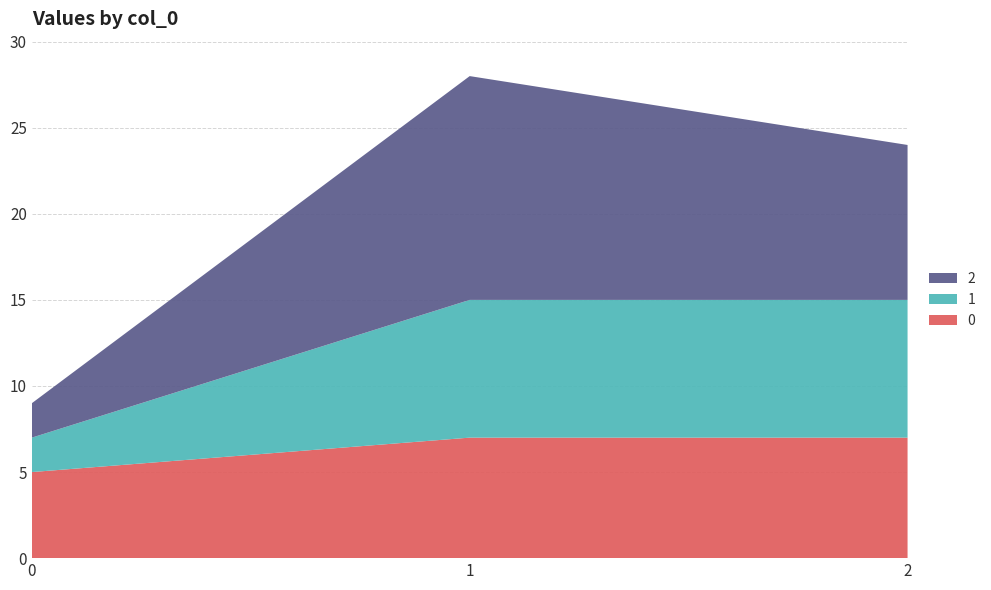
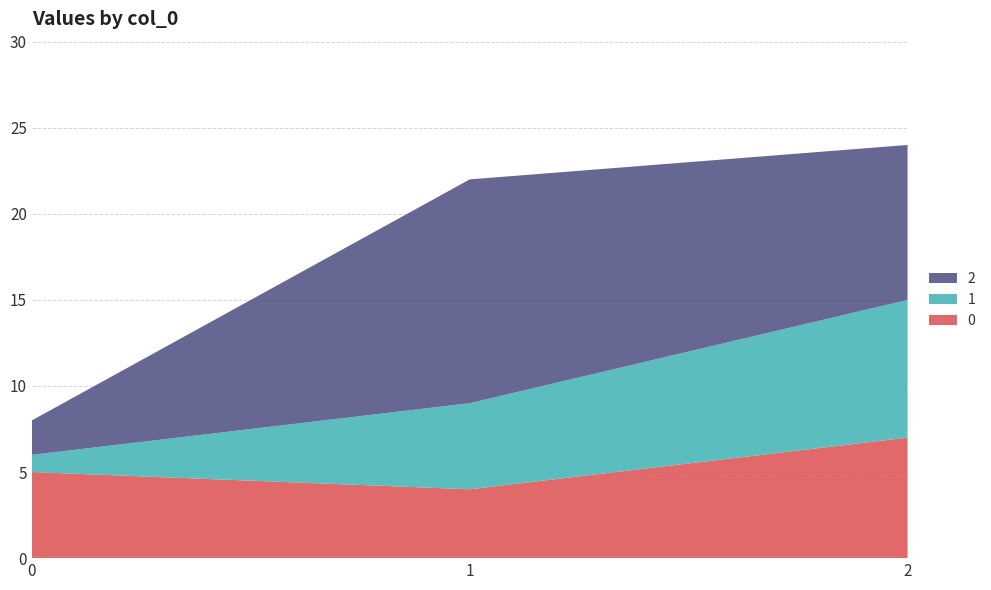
1, 0: 2 -> 1
0, 1: 7 -> 4
1, 1: 8 -> 5
